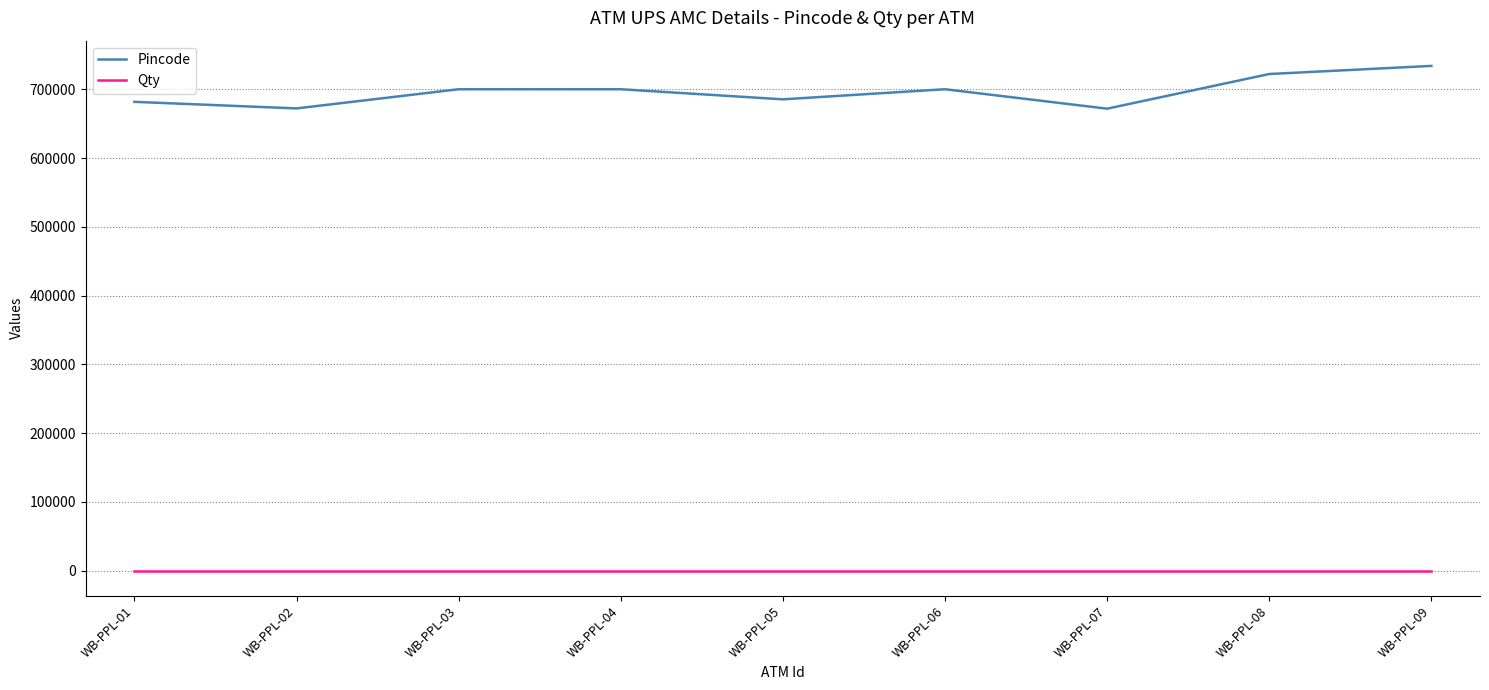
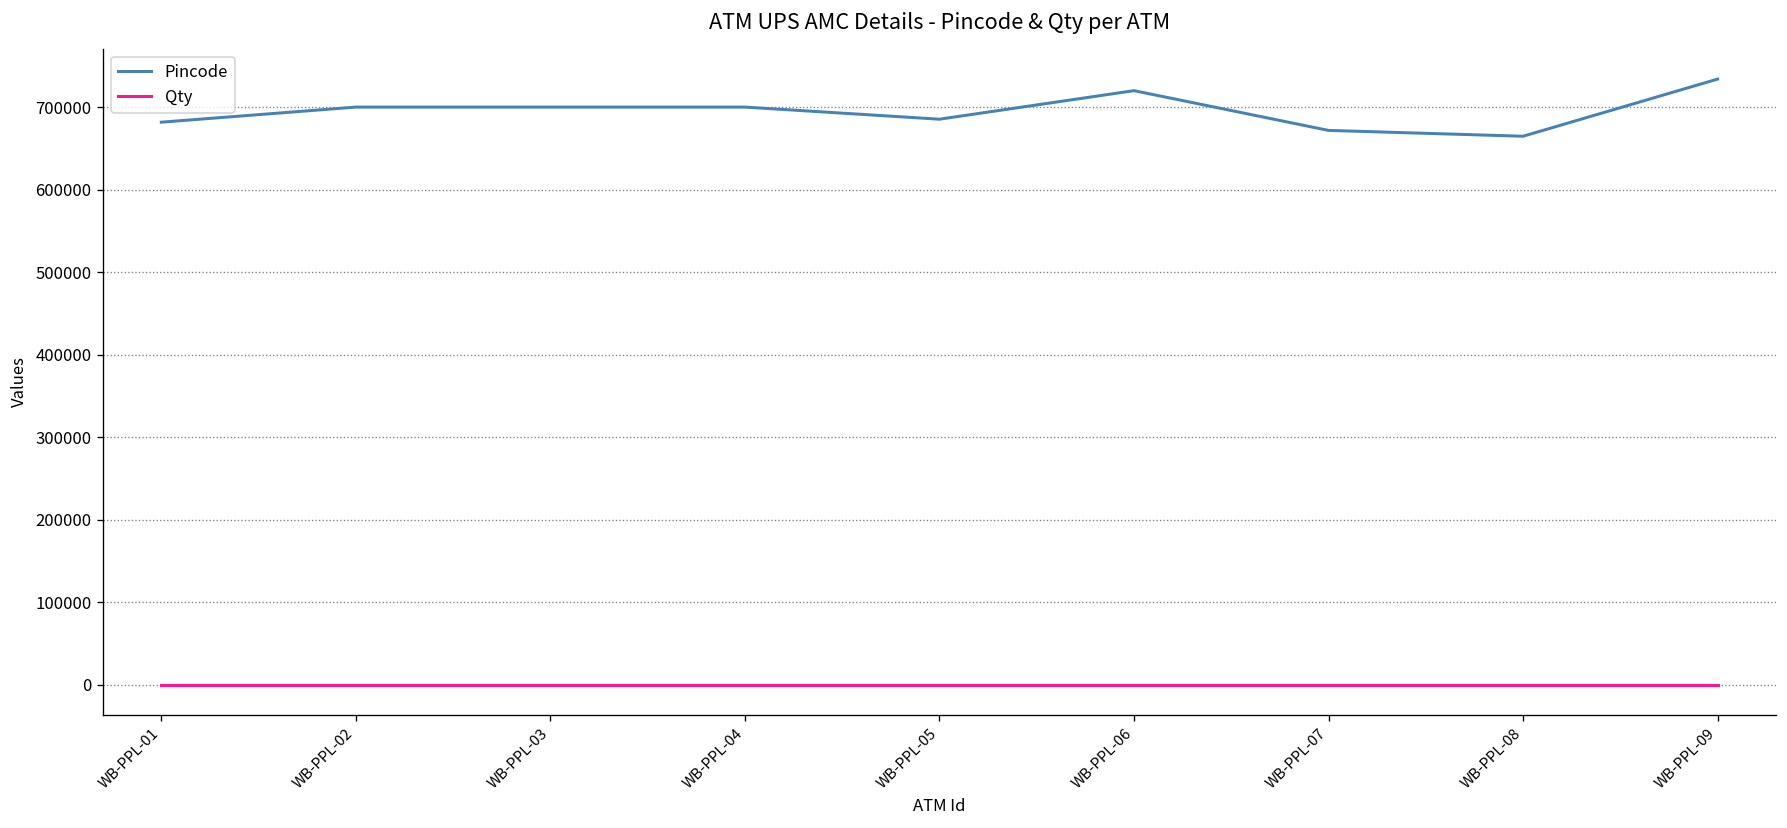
Pincode, WB-PPL-02: 670000 -> 700000
Pincode, WB-PPL-06: 700000 -> 720000
Pincode, WB-PPL-08: 720000 -> 660000
